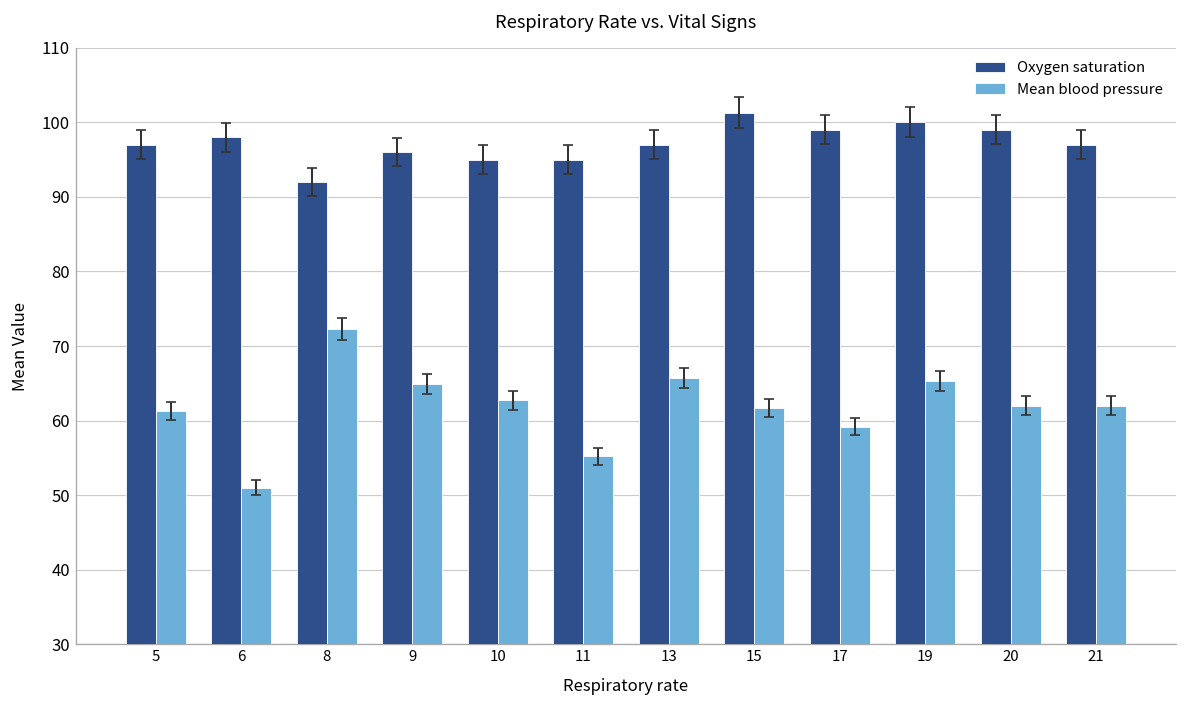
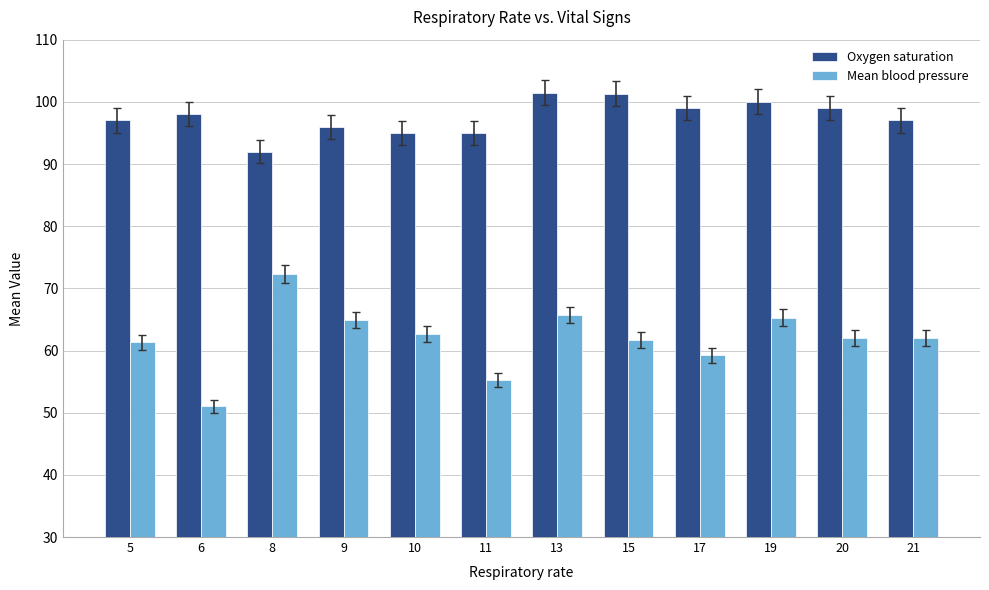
Oxygen saturation, 13: 97 -> 102
